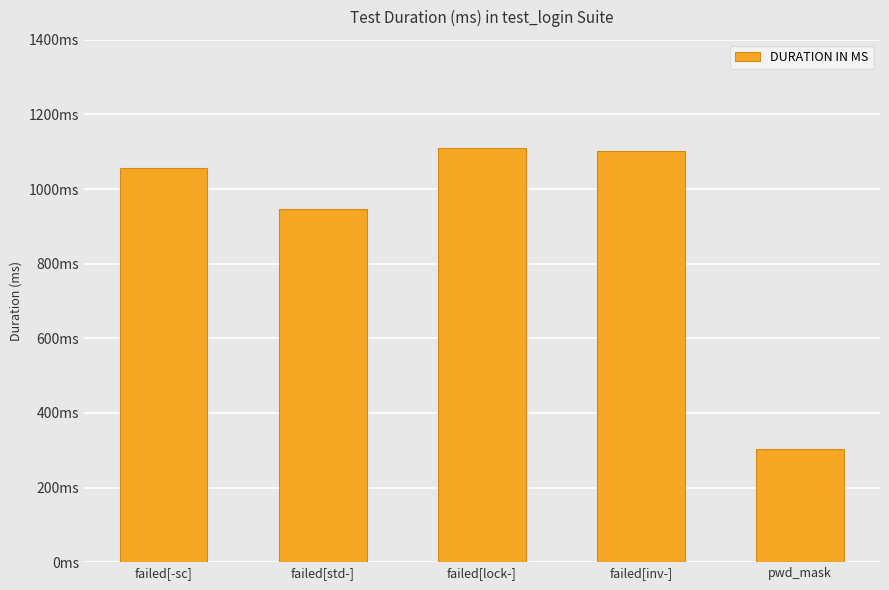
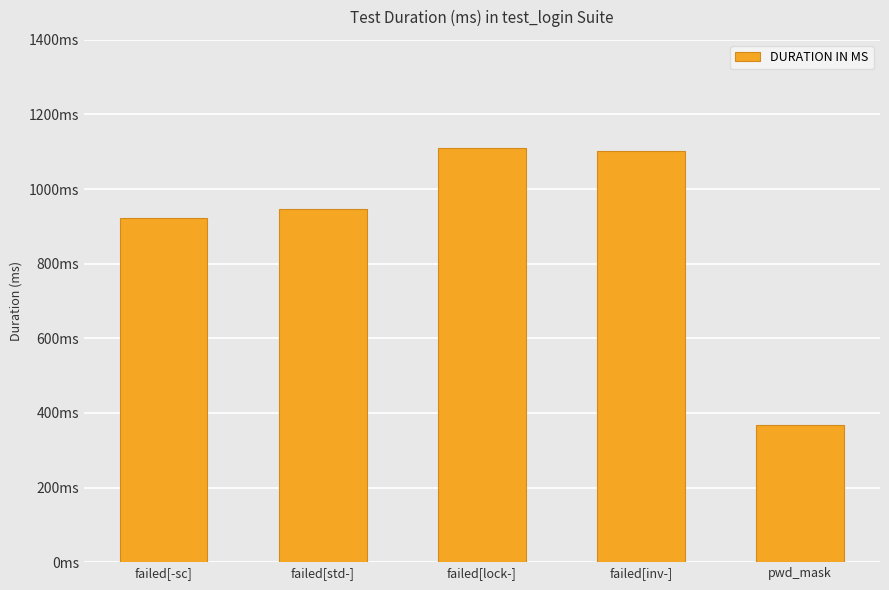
failed[-sc]: 1060ms -> 920ms
pwd_mask: 300ms -> 370ms
